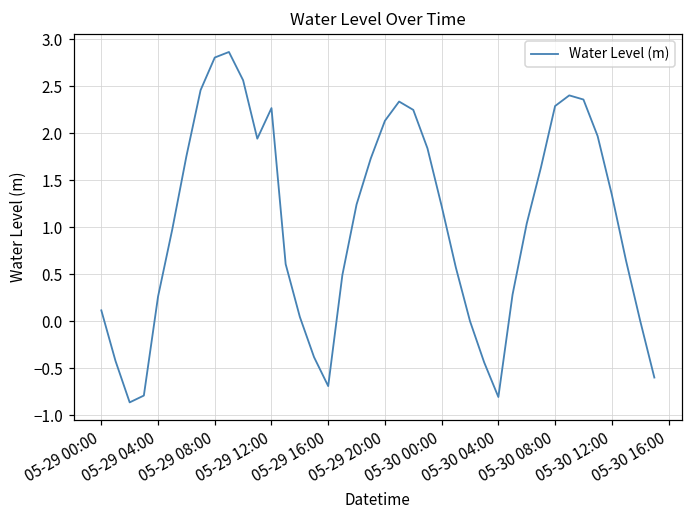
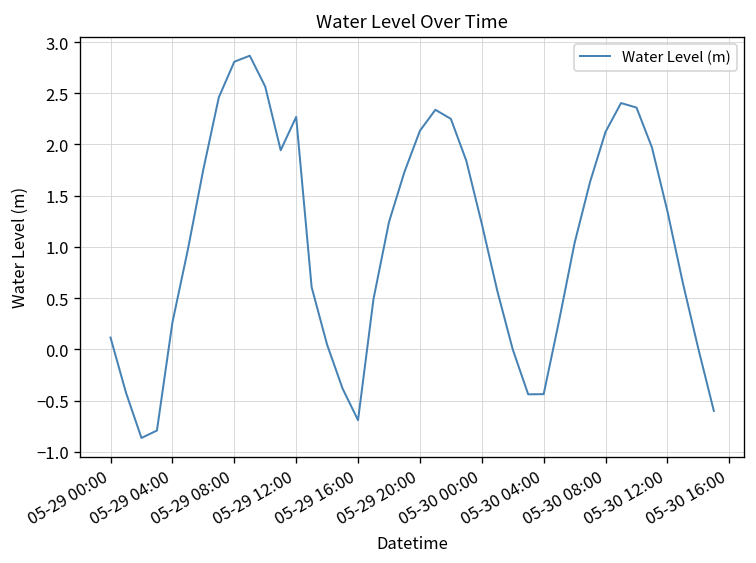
05-30 04:00: -0.8 -> -0.4
05-30 08:00: 2.3 -> 2.1
